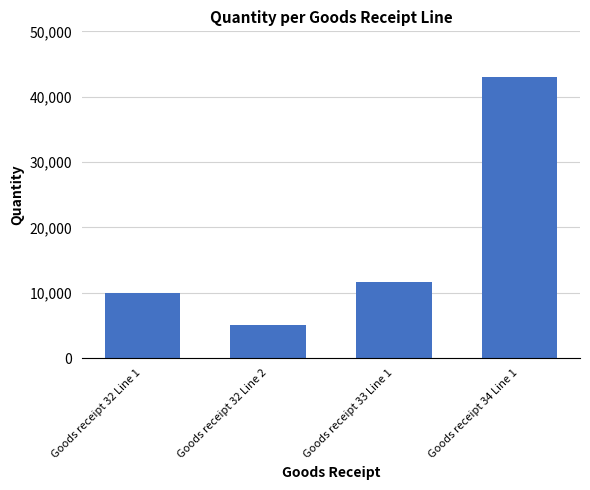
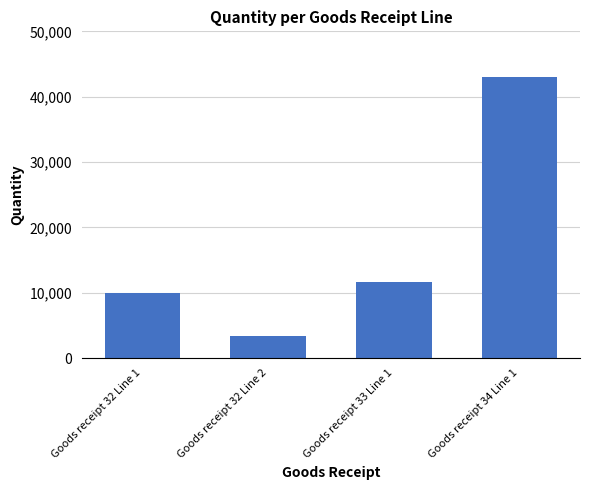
Goods receipt 32 Line 2: 5,000 -> 3,000
